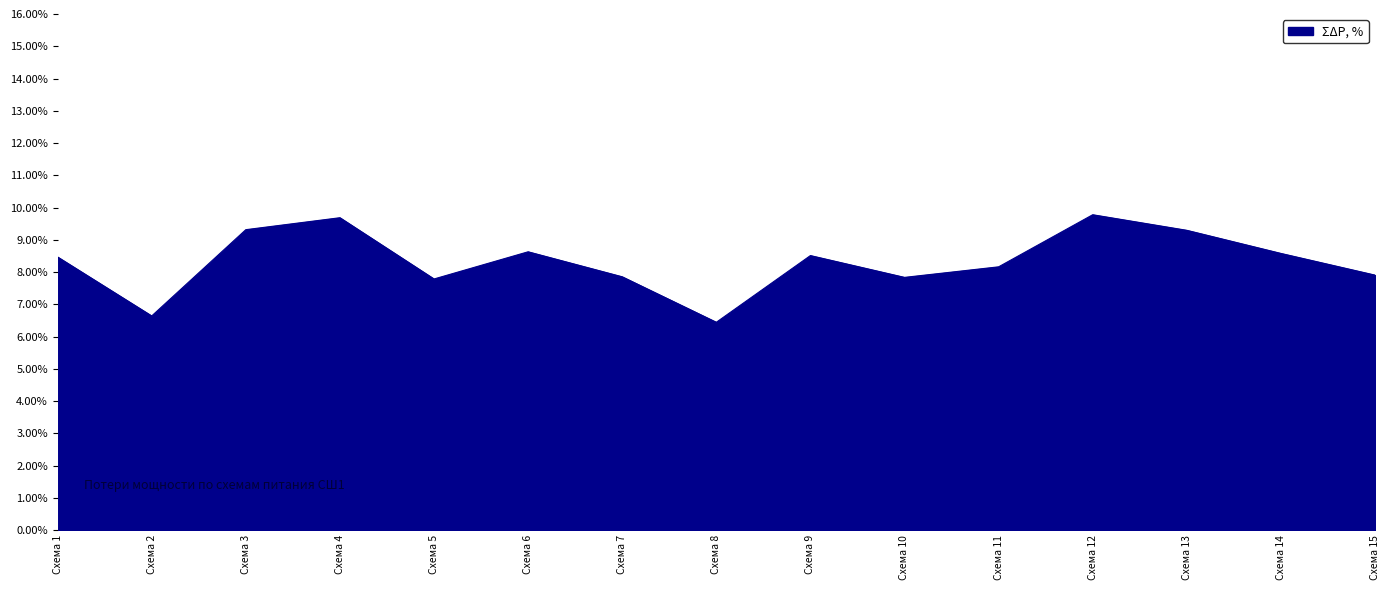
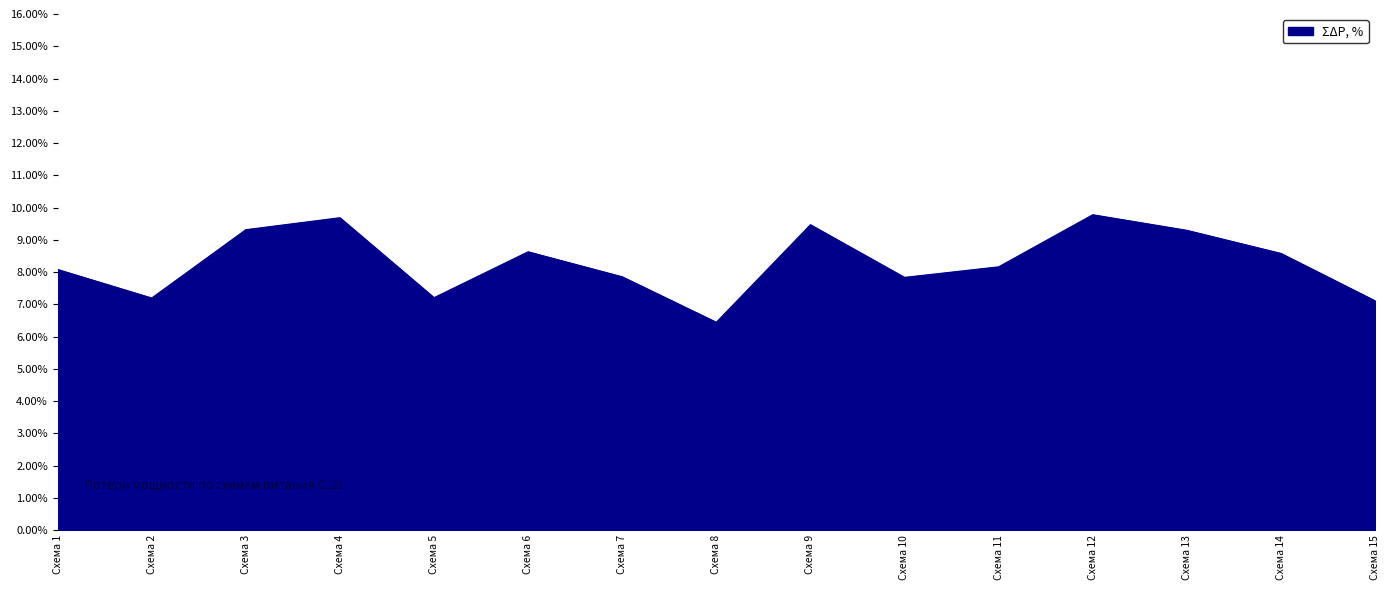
Схема 1: 8.5% -> 8.1%
Схема 2: 6.6% -> 7.2%
Схема 5: 7.8% -> 7.2%
Схема 9: 8.5% -> 9.5%
Схема 15: 7.9% -> 7.1%
